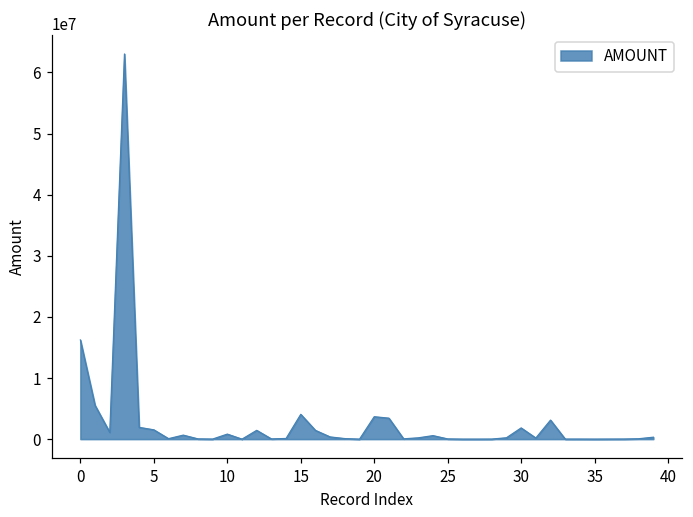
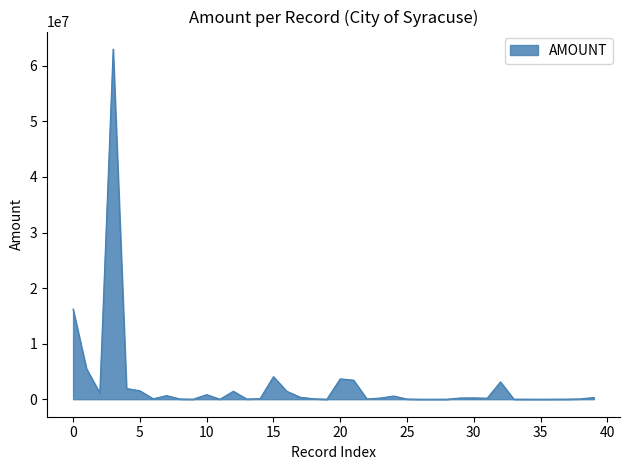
30: 2000000 -> 0
